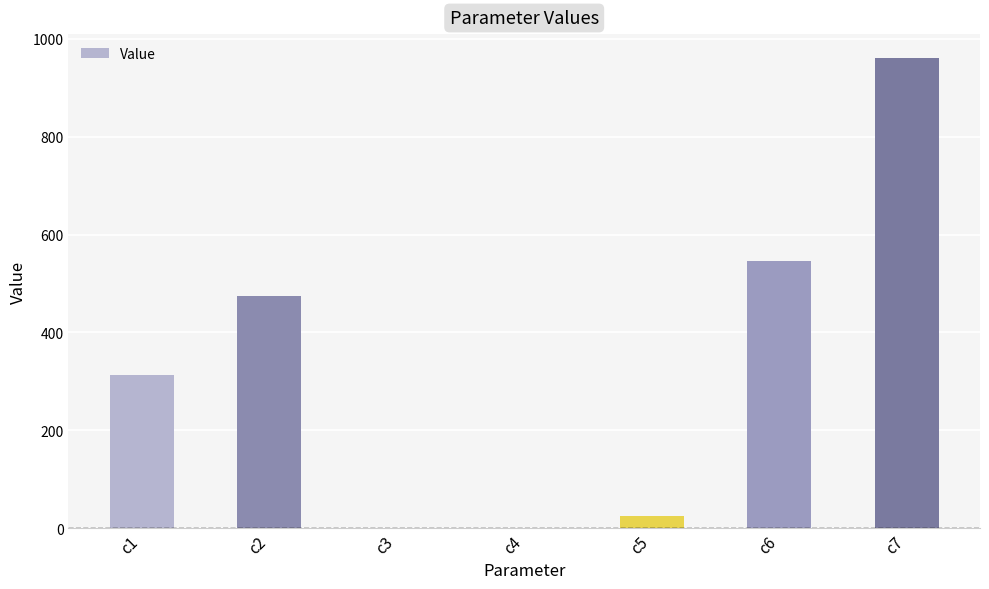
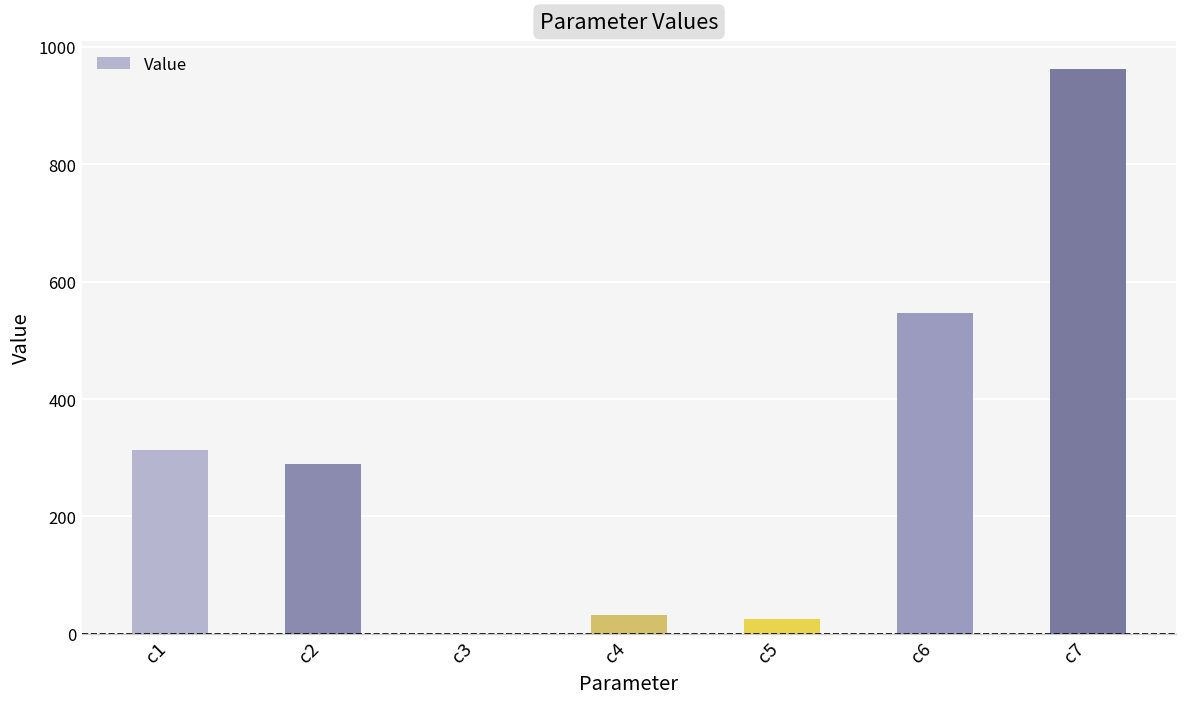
c2: 480 -> 290
c4: 0 -> 30
